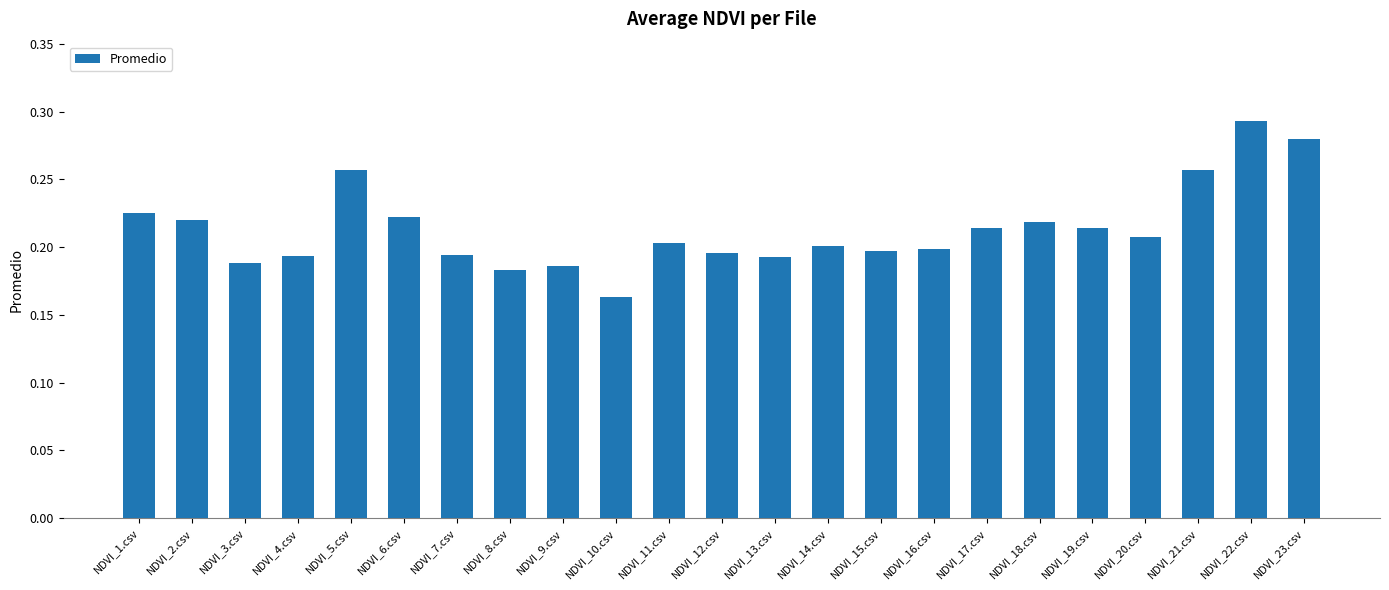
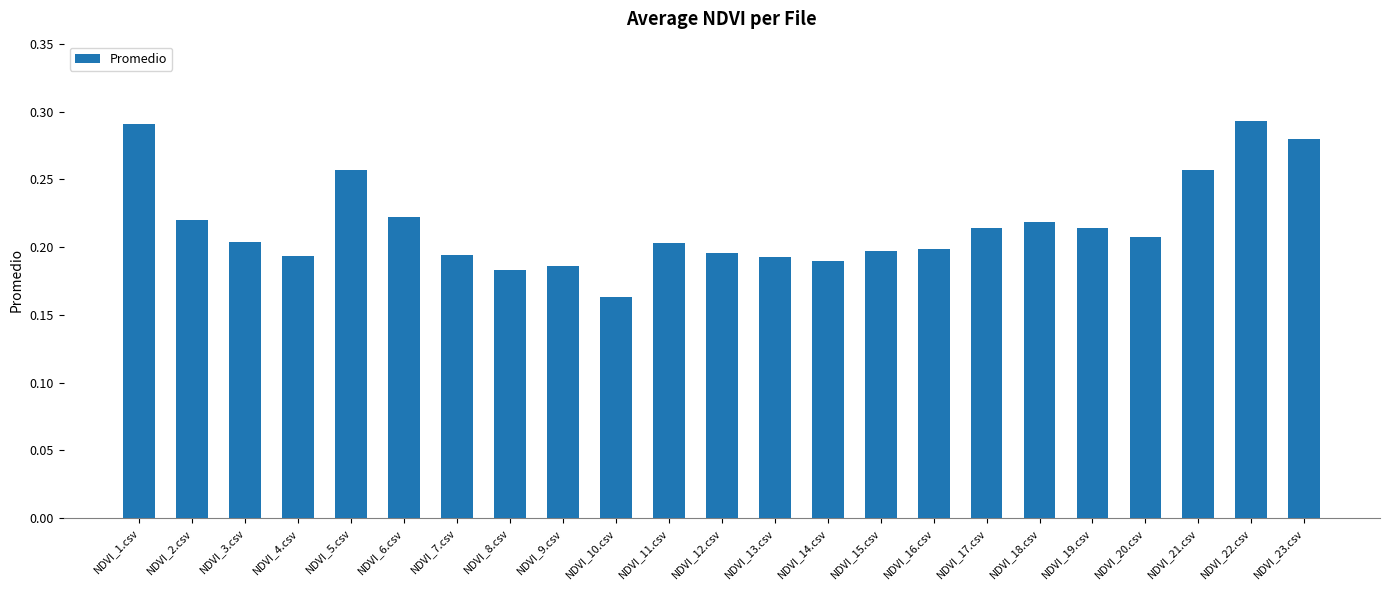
NDVI_1.csv: 0.225 -> 0.290
NDVI_3.csv: 0.188 -> 0.204
NDVI_14.csv: 0.201 -> 0.190
